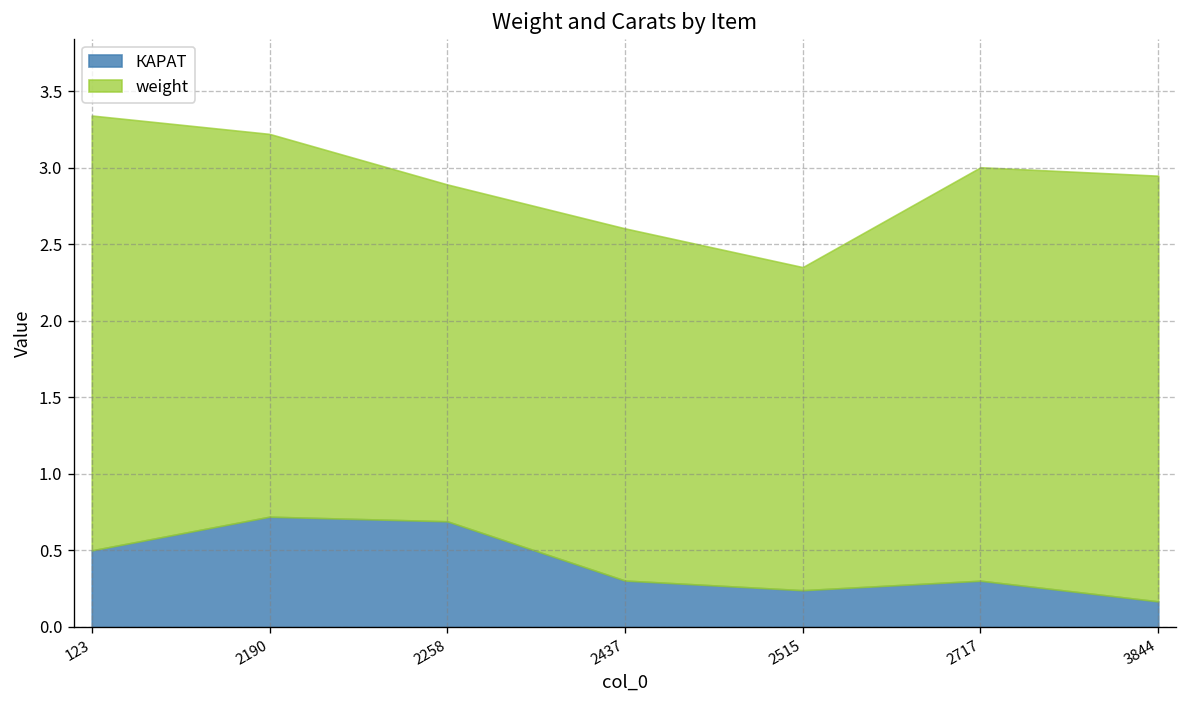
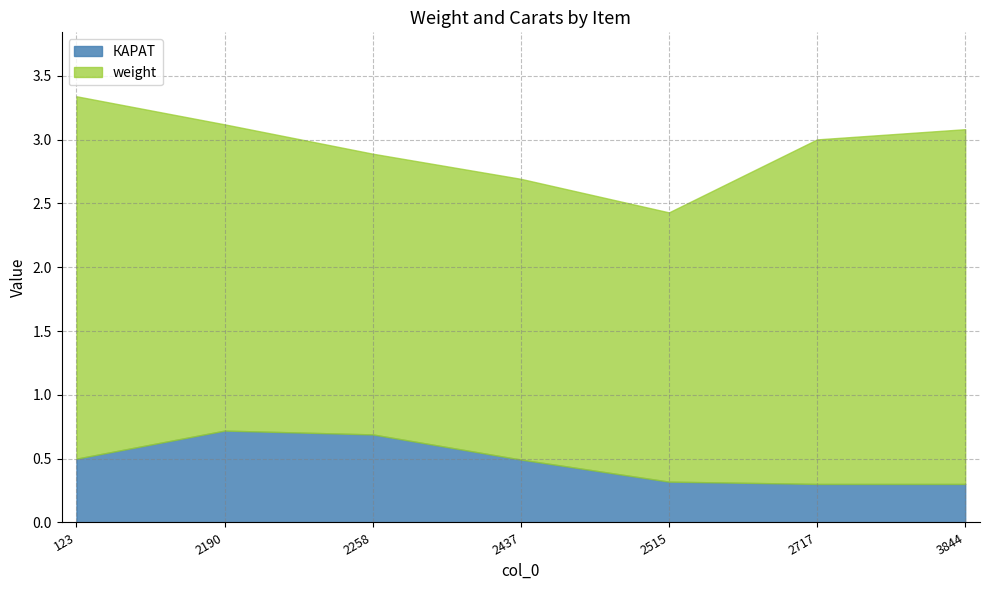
weight, 2190: 2.5 -> 2.4
КАРАТ, 2437: 0.30 -> 0.49
weight, 2437: 2.3 -> 2.2
КАРАТ, 2515: 0.24 -> 0.32
КАРАТ, 3844: 0.17 -> 0.30
